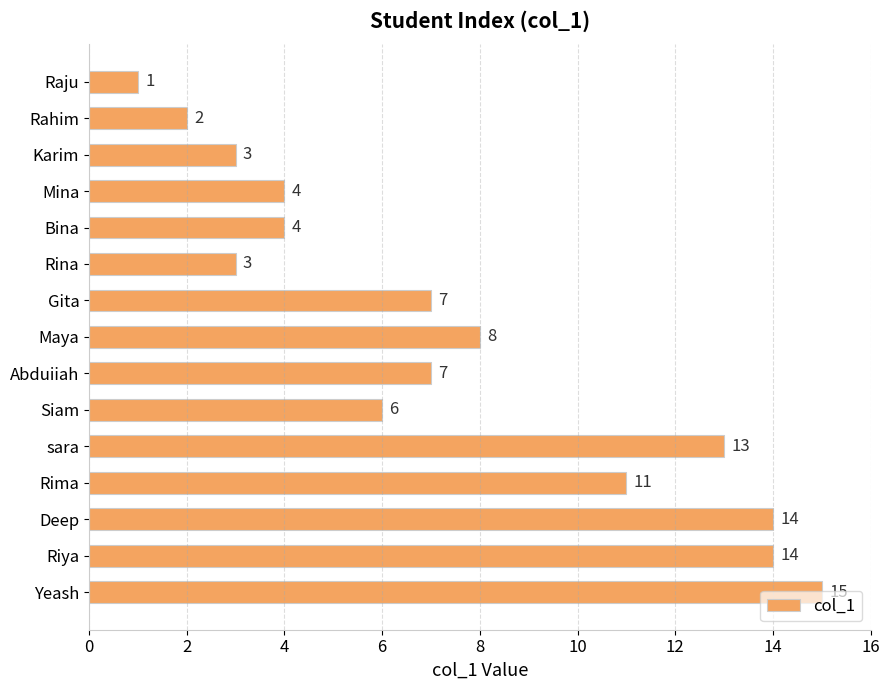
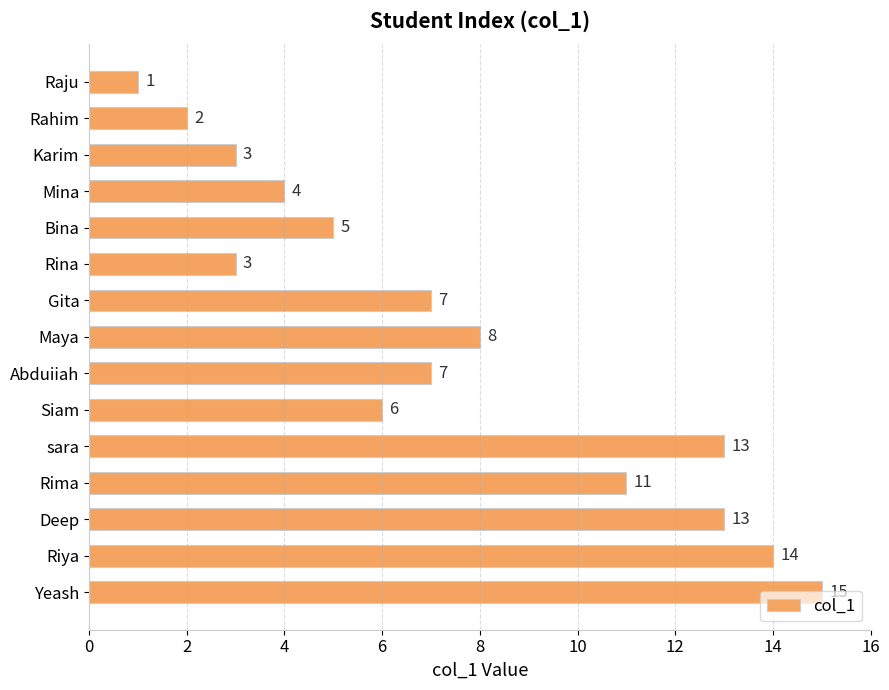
Bina: 4 -> 5
Deep: 14 -> 13
